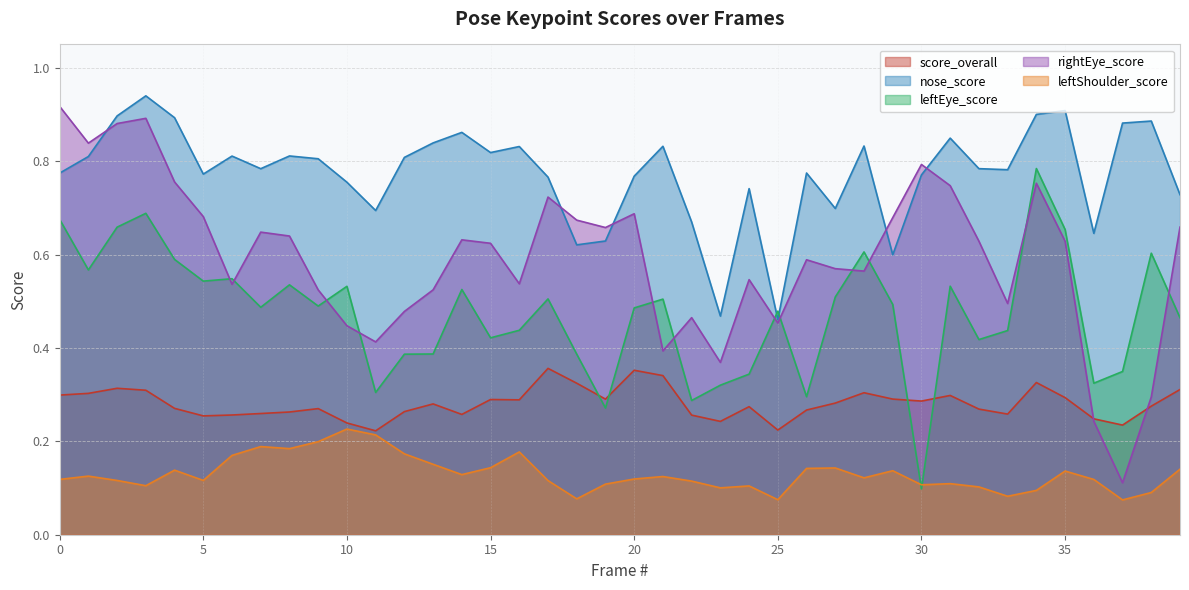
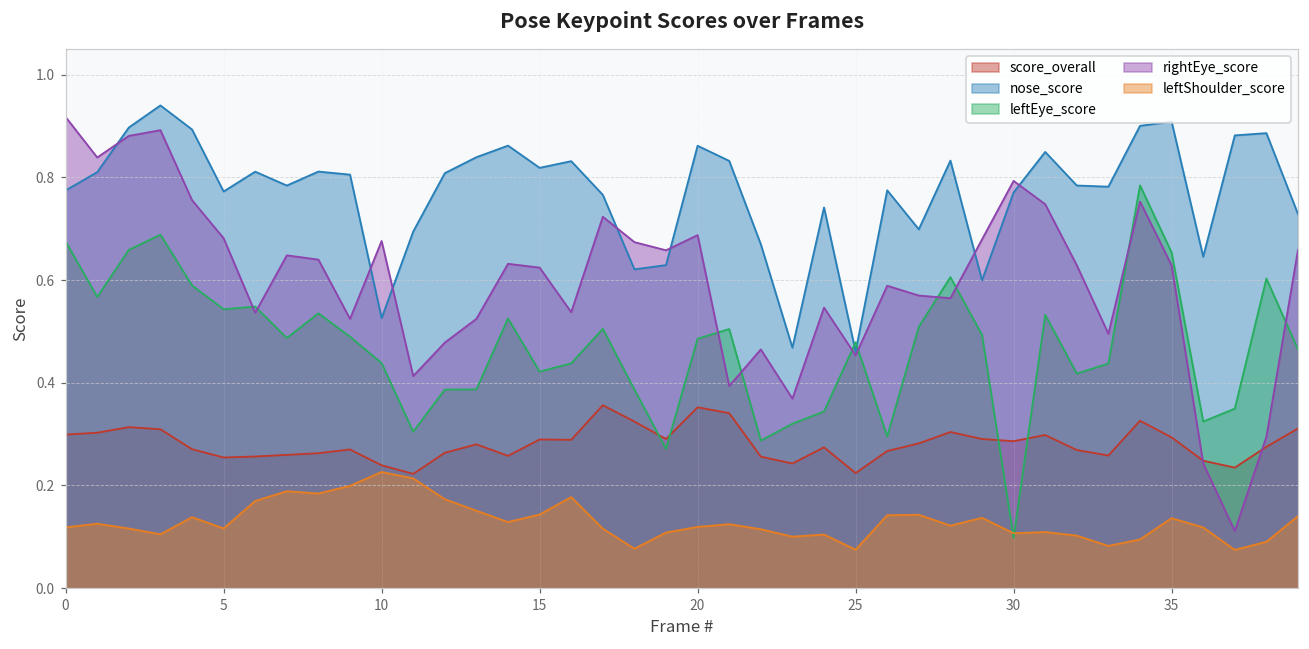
nose_score, 10: 0.75 -> 0.53
leftEye_score, 10: 0.53 -> 0.44
rightEye_score, 10: 0.45 -> 0.68
nose_score, 20: 0.77 -> 0.86
